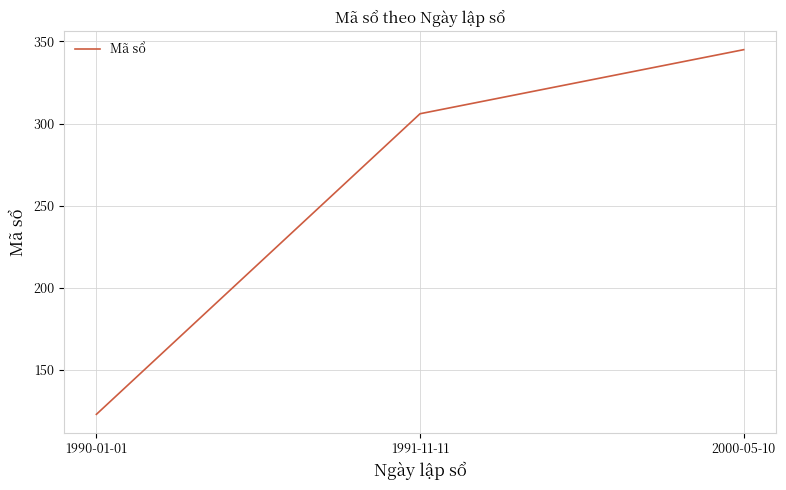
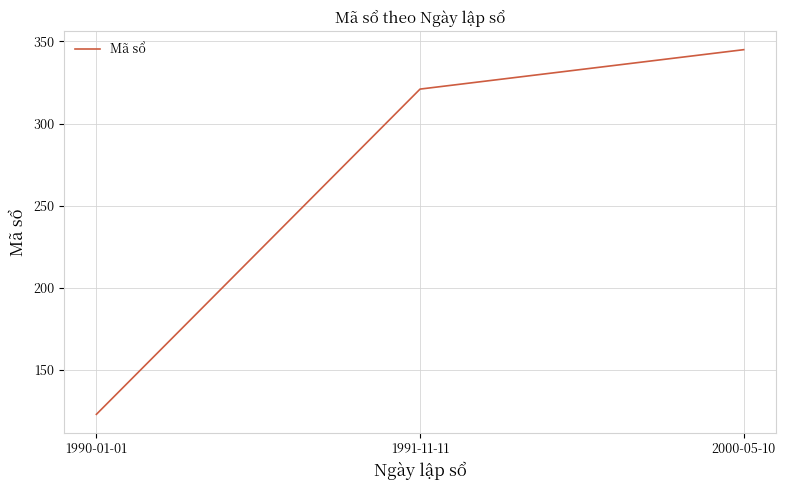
1991-11-11: 306 -> 321
